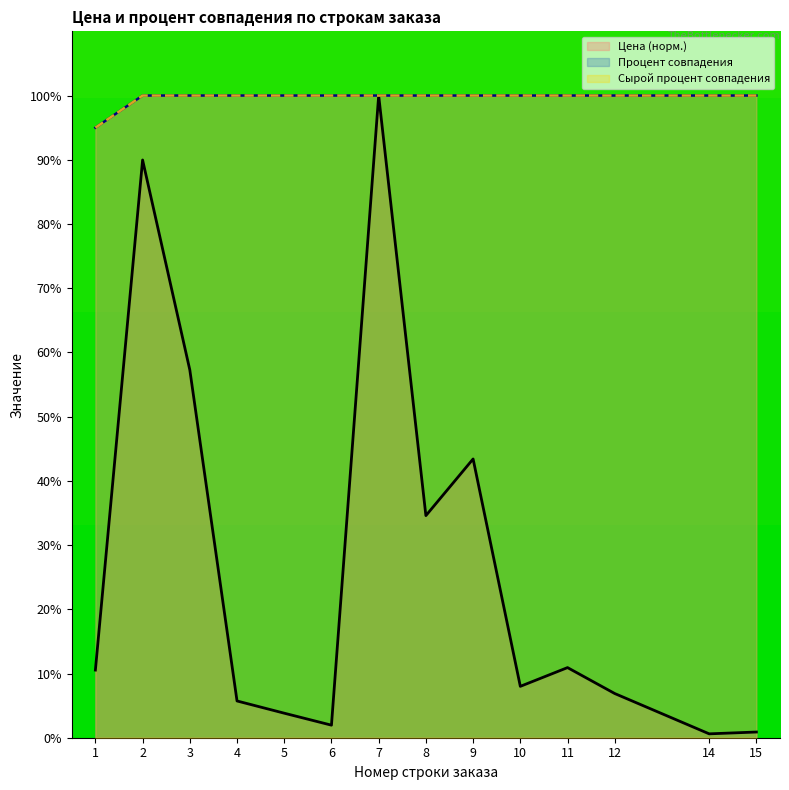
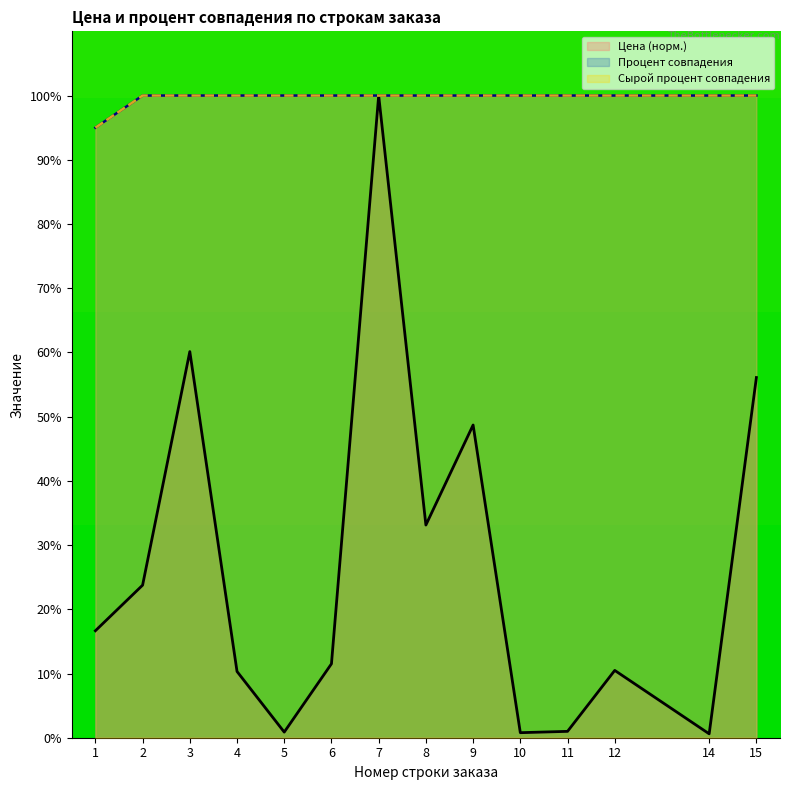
Цена (норм.), 1: 11% -> 17%
Цена (норм.), 2: 90% -> 24%
Цена (норм.), 3: 57% -> 60%
Цена (норм.), 4: 6% -> 10%
Цена (норм.), 5: 4% -> 1%
Цена (норм.), 6: 2% -> 12%
Цена (норм.), 8: 35% -> 33%
Цена (норм.), 9: 43% -> 49%
Цена (норм.), 10: 8% -> 1%
Цена (норм.), 11: 11% -> 1%
Цена (норм.), 12: 7% -> 10%
Цена (норм.), 15: 1% -> 56%
